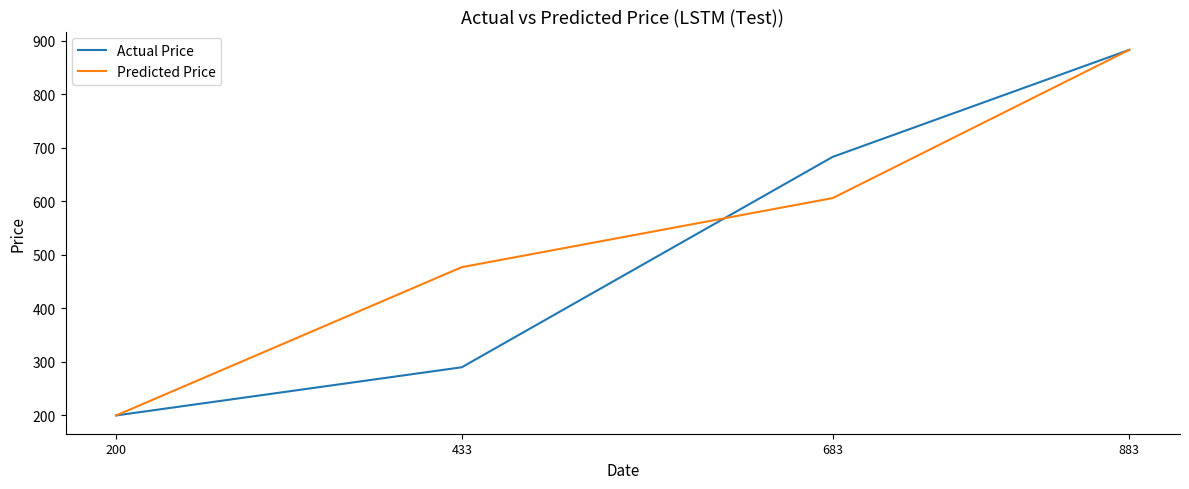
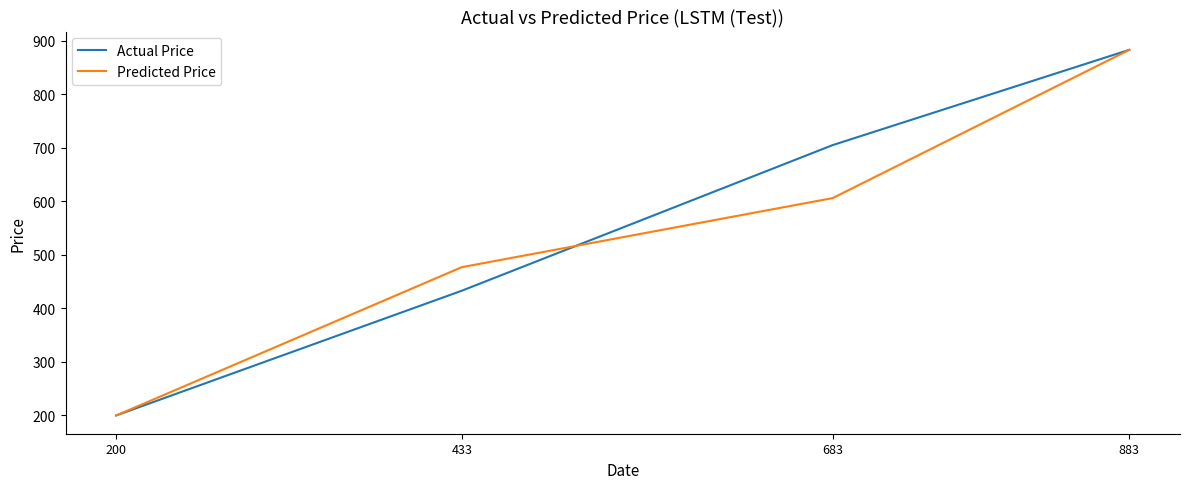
Actual Price, 433: 290 -> 430
Actual Price, 683: 680 -> 710
